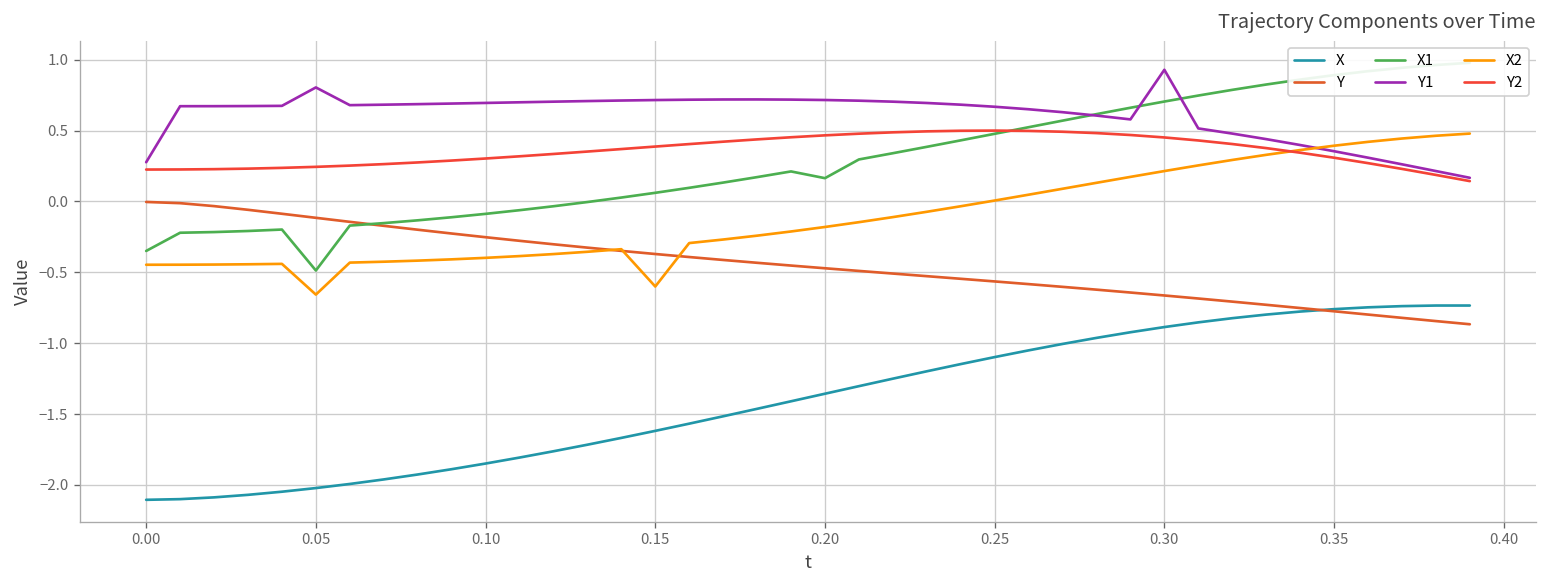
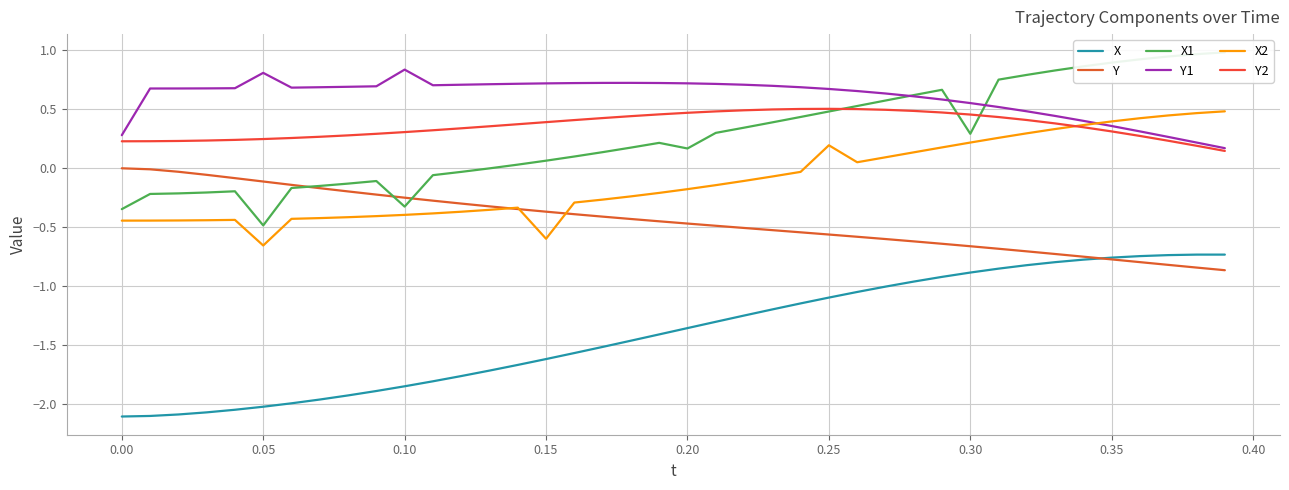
X1, 0.10: -0.09 -> -0.33
Y1, 0.10: 0.70 -> 0.83
X2, 0.25: 0.01 -> 0.19
X1, 0.30: 0.71 -> 0.29
Y1, 0.30: 0.93 -> 0.55
